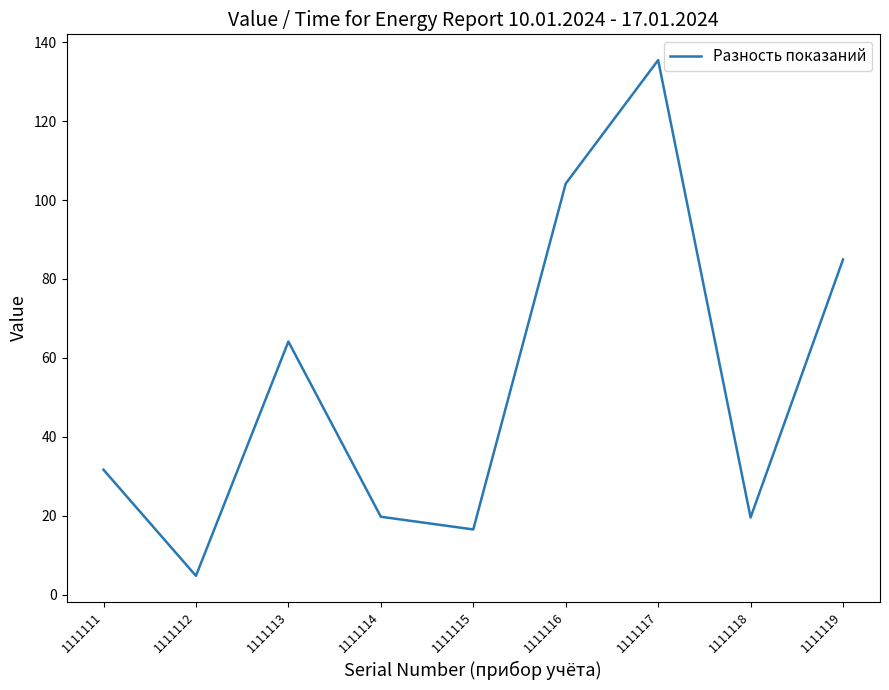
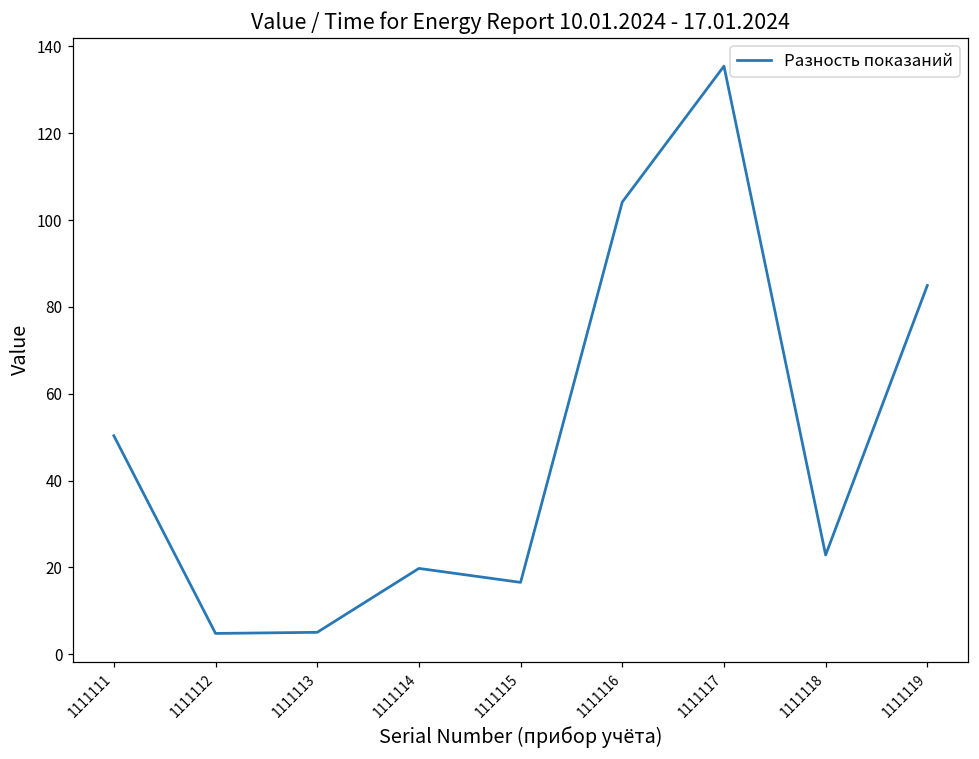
1111111: 32 -> 50
1111113: 64 -> 5
1111118: 20 -> 23
